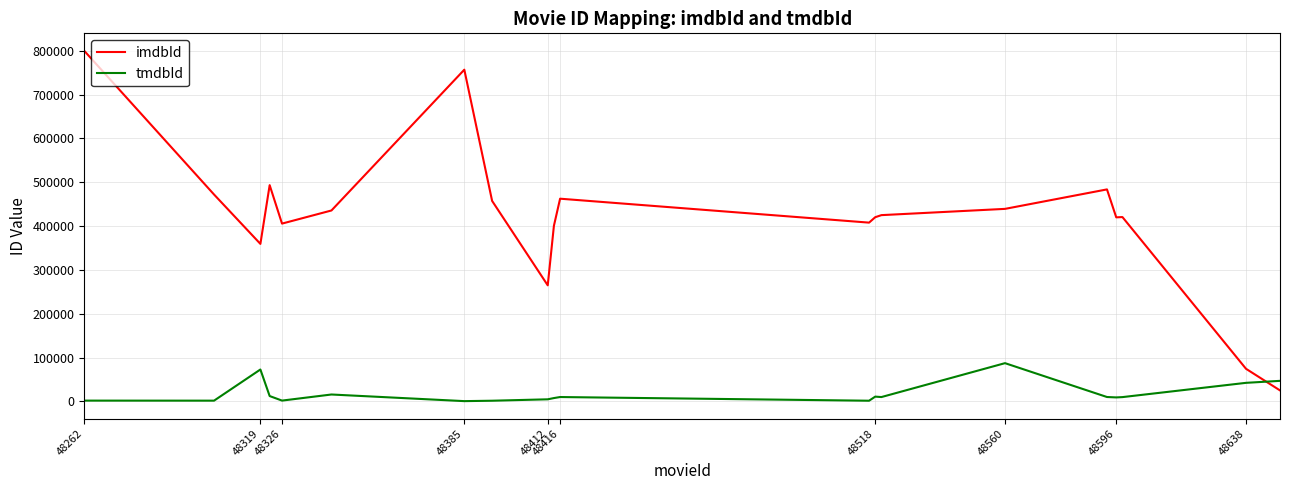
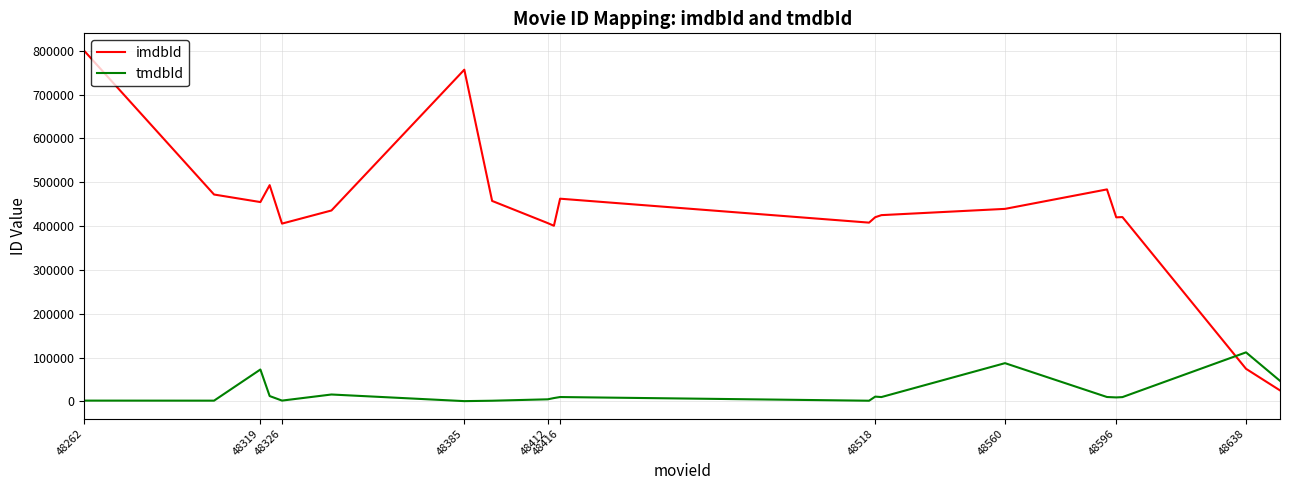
imdbId, 48319: 360000 -> 450000
imdbId, 48412: 260000 -> 410000
tmdbId, 48638: 40000 -> 110000
